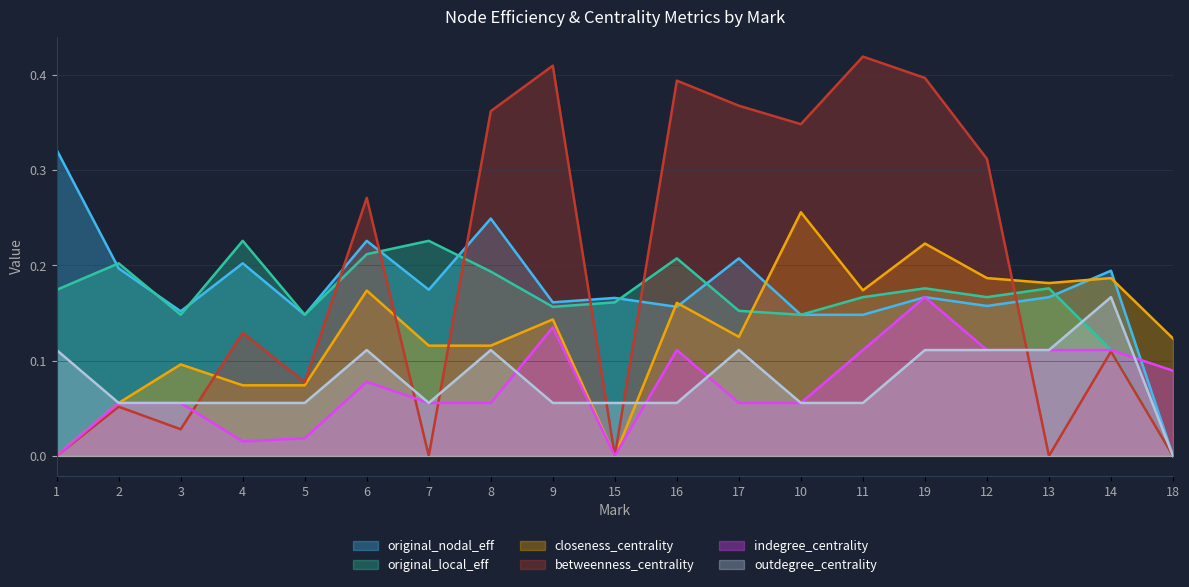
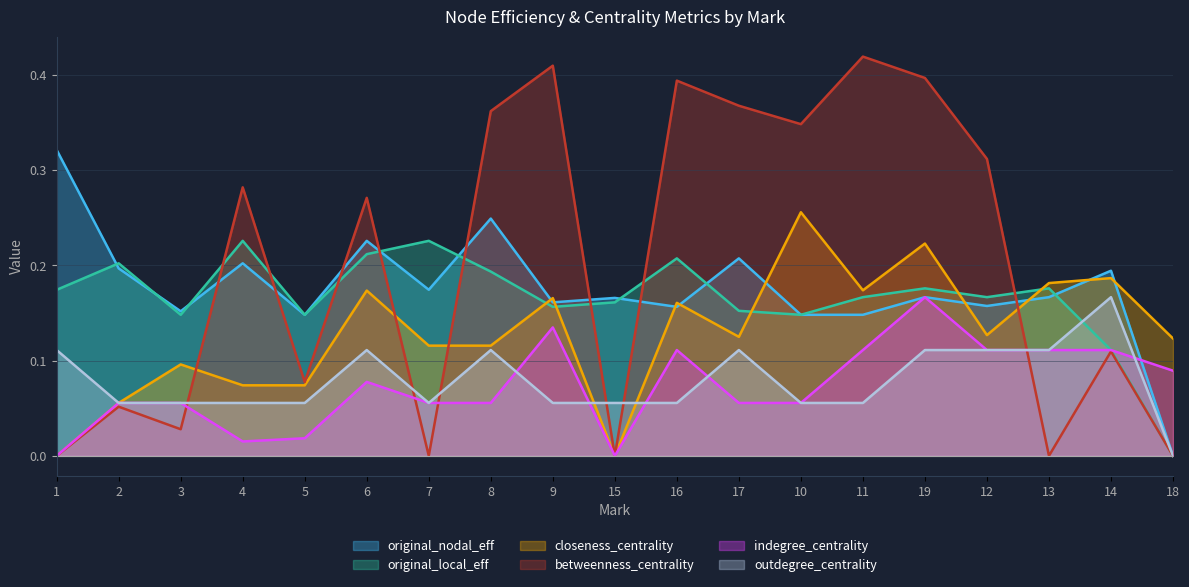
betweenness_centrality, 4: 0.13 -> 0.28
closeness_centrality, 9: 0.14 -> 0.17
closeness_centrality, 12: 0.19 -> 0.13
